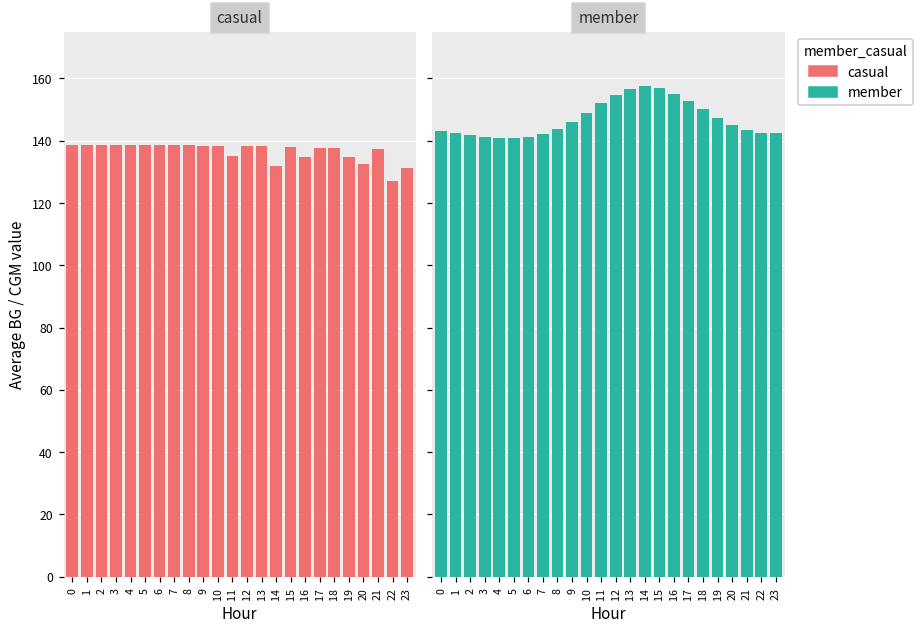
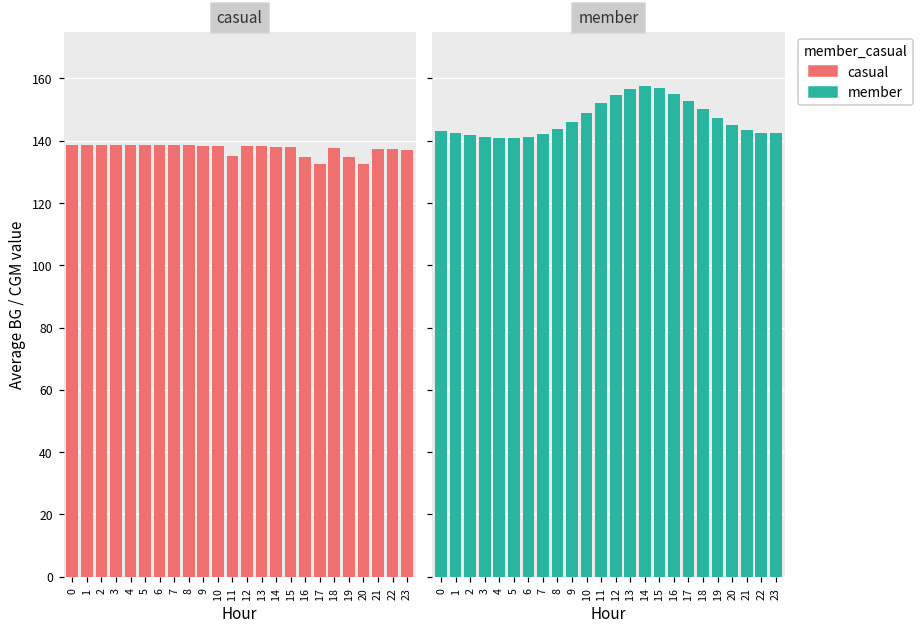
casual, 14: 132 -> 138
casual, 17: 138 -> 133
casual, 22: 127 -> 137
casual, 23: 131 -> 137
